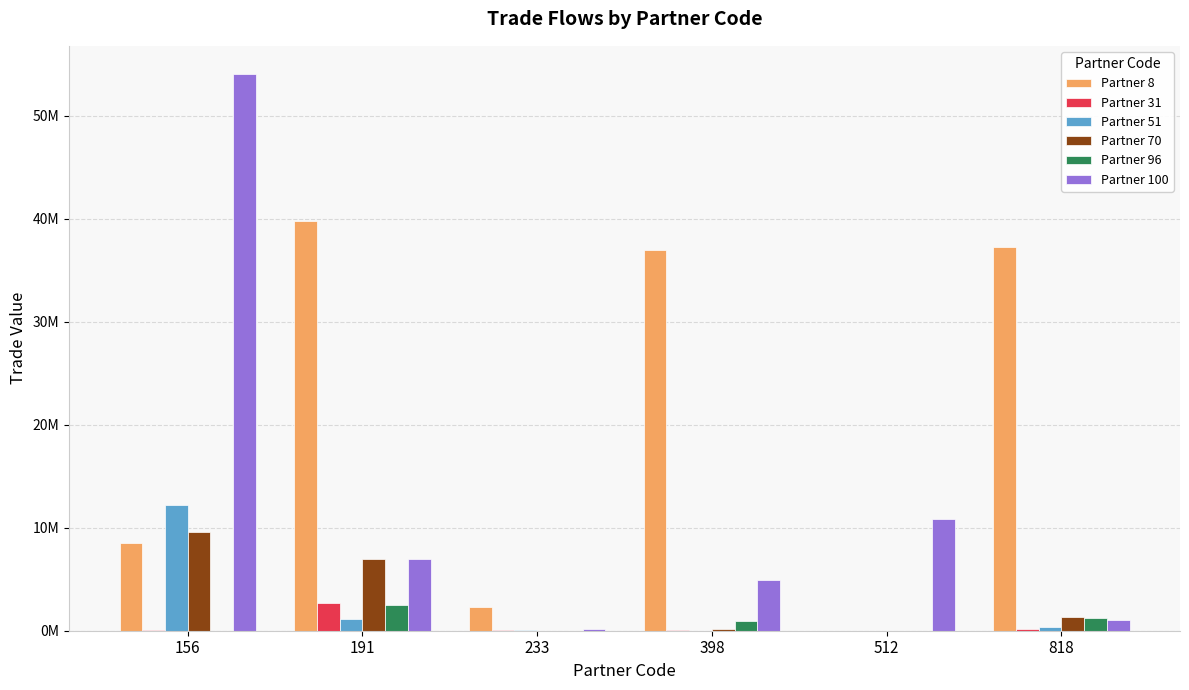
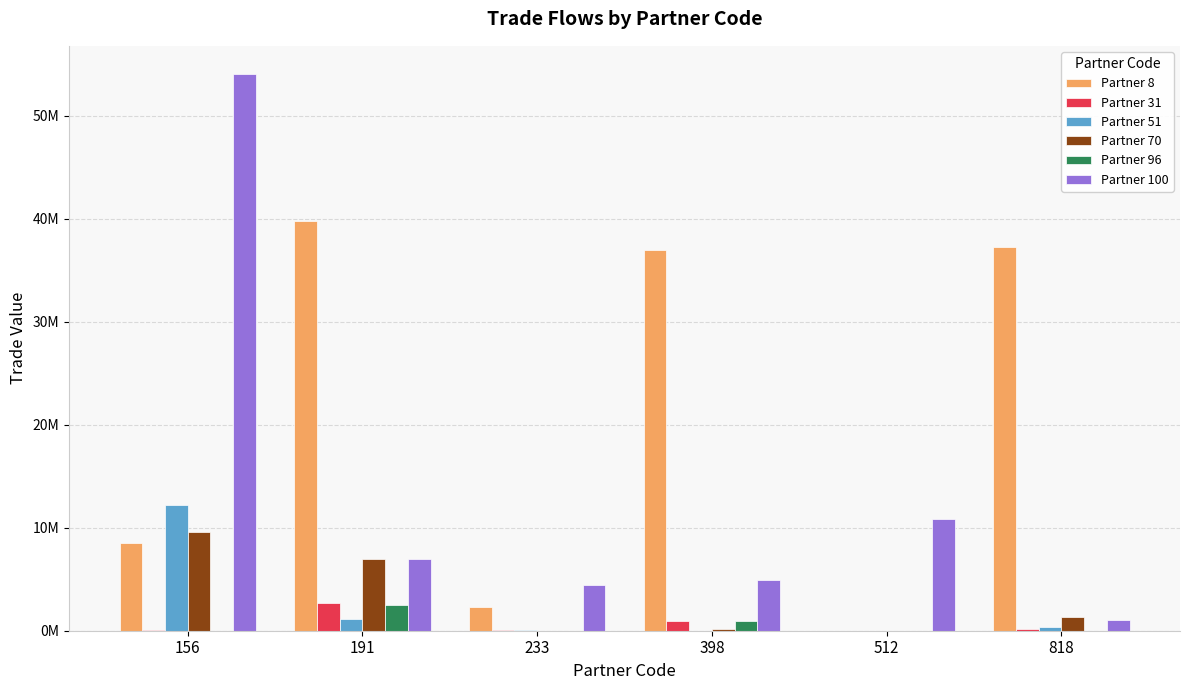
Partner 100, 233: 200000 -> 4400000
Partner 31, 398: 100000 -> 1000000
Partner 96, 818: 1200000 -> 0
